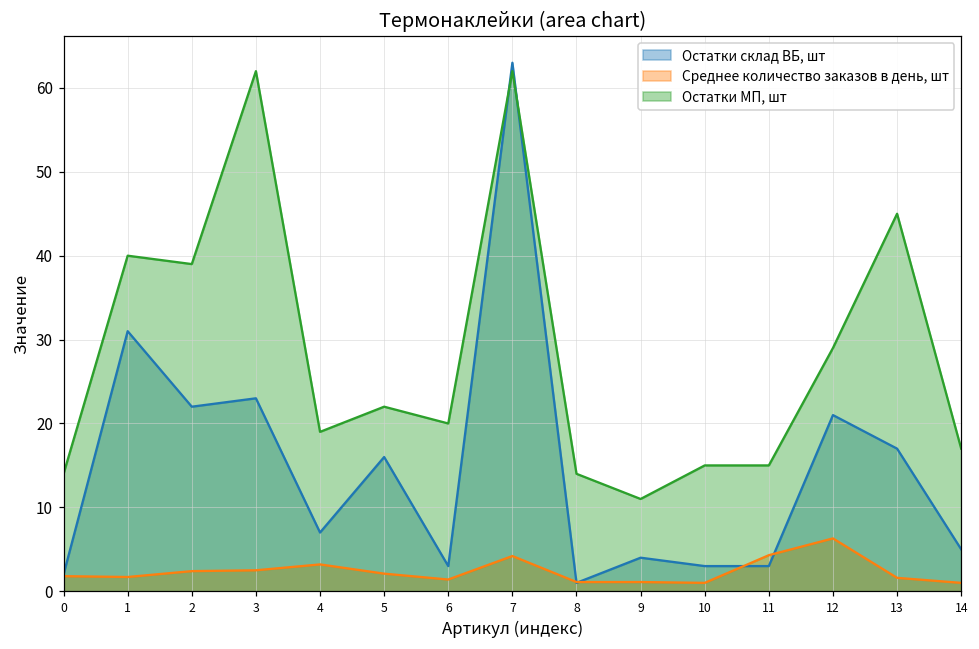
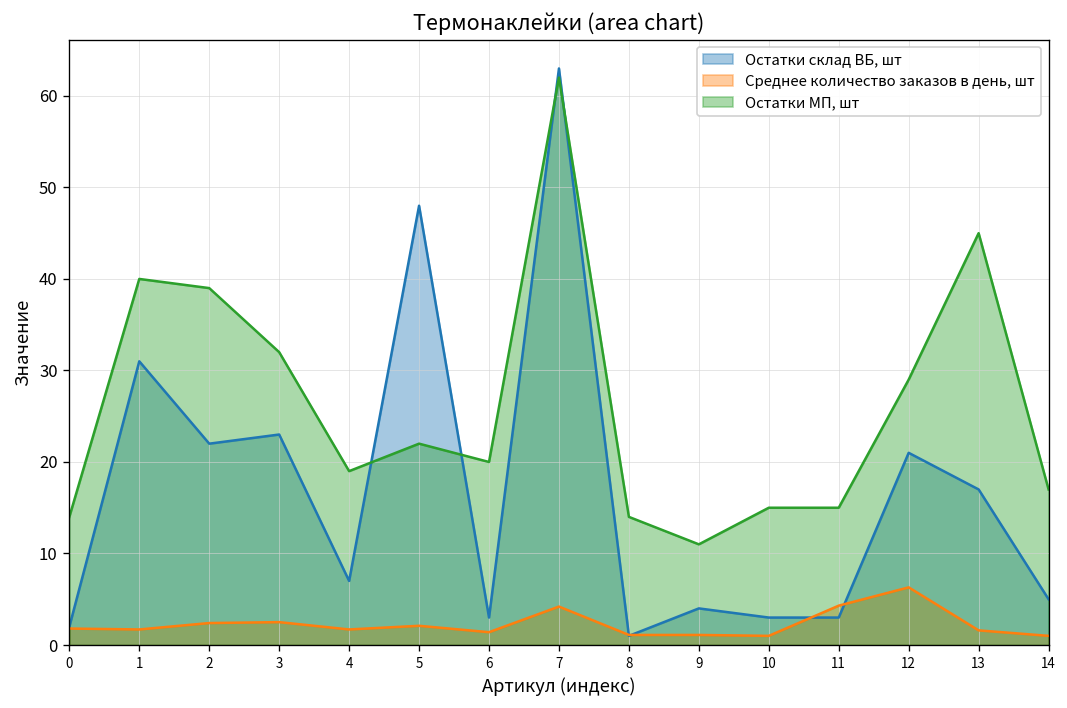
Остатки МП, шт, 3: 62 -> 32
Среднее количество заказов в день, шт, 4: 3 -> 2
Остатки склад ВБ, шт, 5: 16 -> 48
